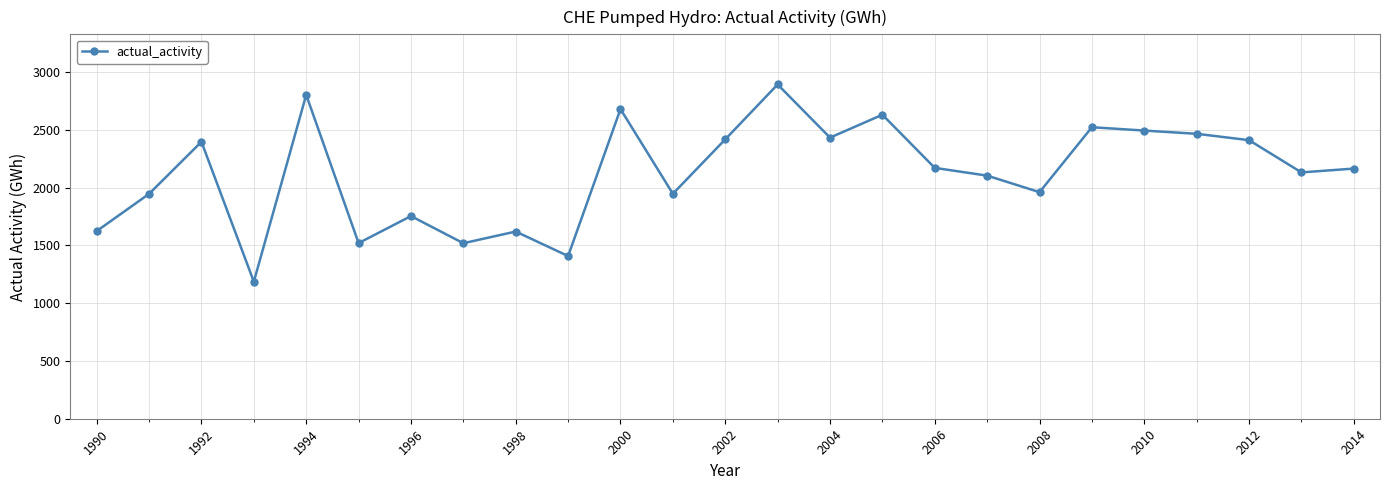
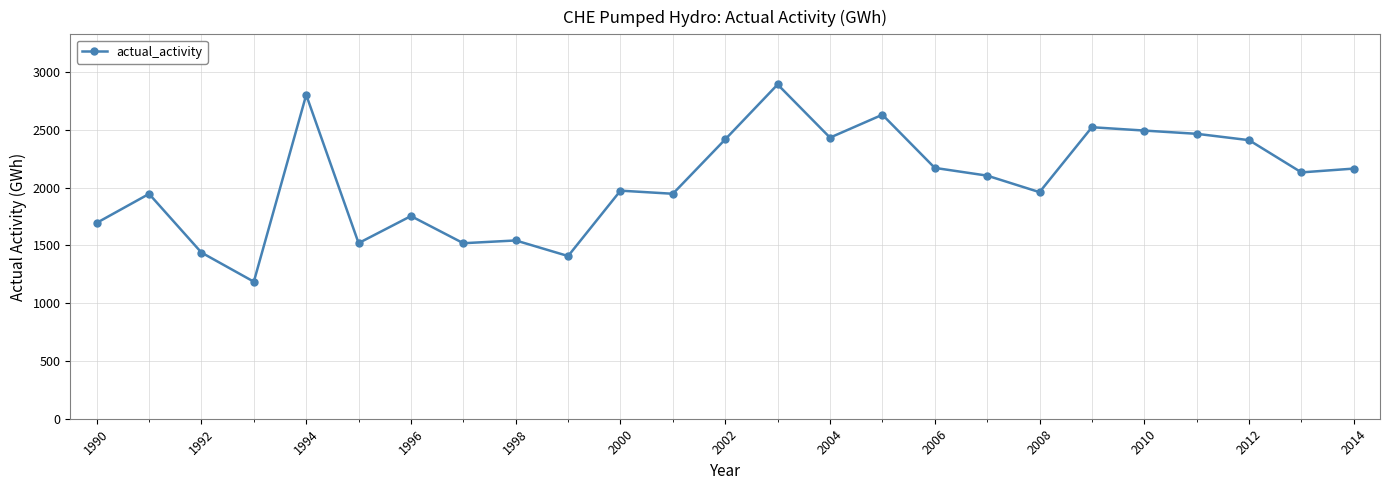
1990: 1620 -> 1700
1992: 2400 -> 1440
1998: 1620 -> 1540
2000: 2680 -> 1970
